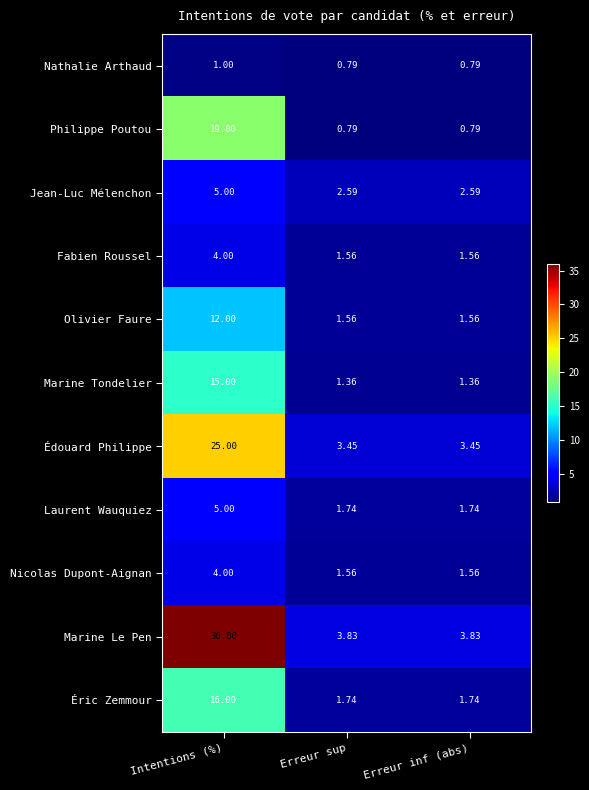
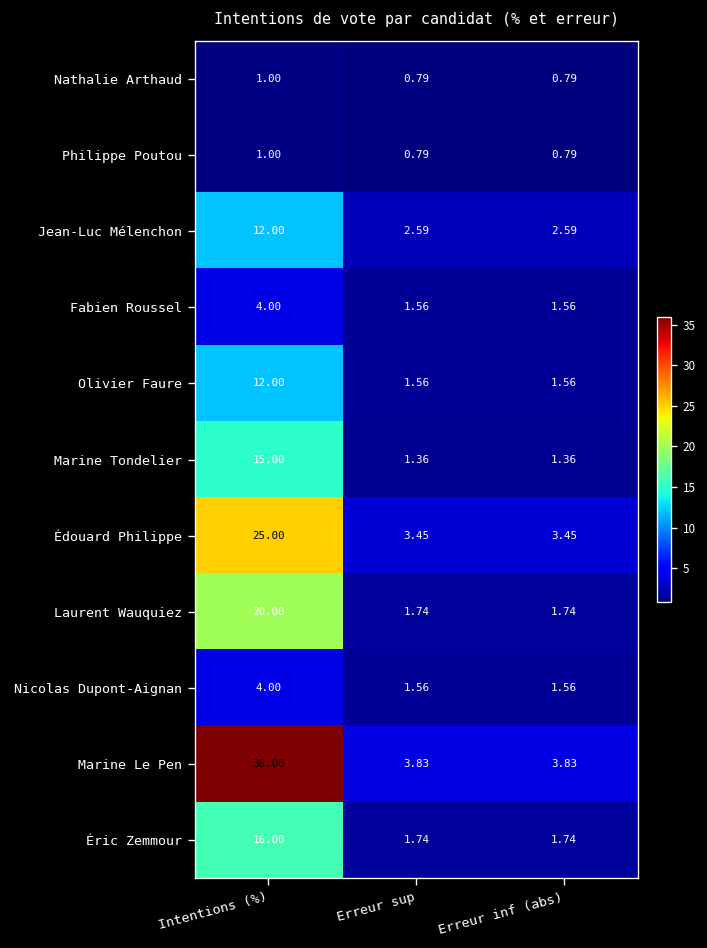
Philippe Poutou, Intentions (%): 19.00 -> 1.00
Jean-Luc Mélenchon, Intentions (%): 5.00 -> 12.00
Laurent Wauquiez, Intentions (%): 5.00 -> 20.00
